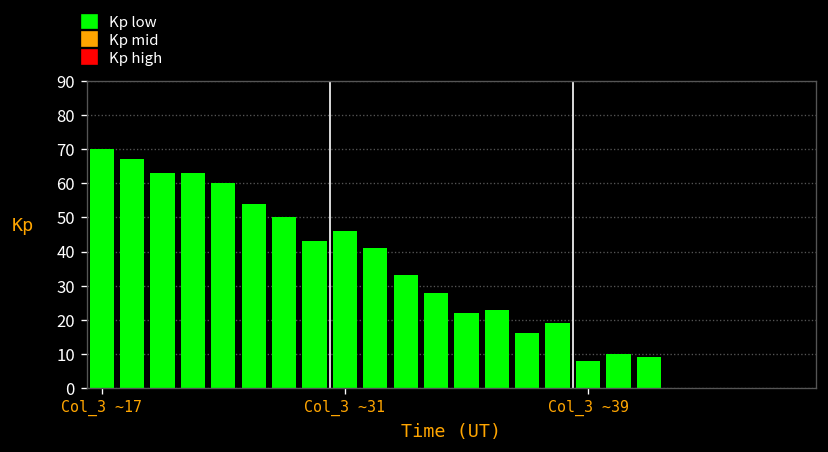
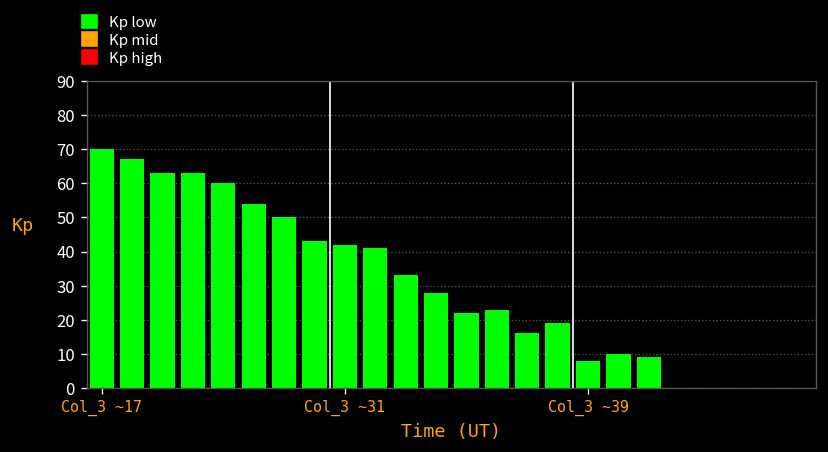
Col_3 ~31: 46 -> 42
